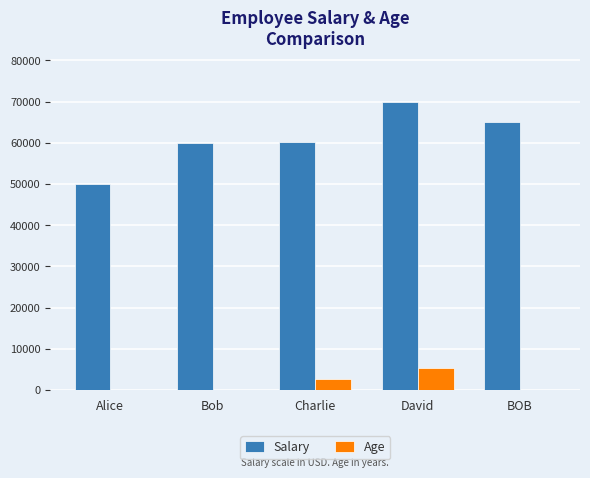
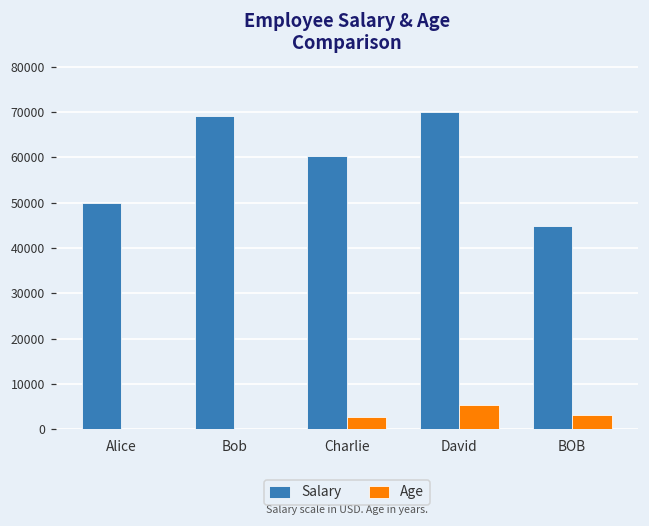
Salary, Bob: 60000 -> 69000
Salary, BOB: 65000 -> 45000
Age, BOB: 0 -> 3000
